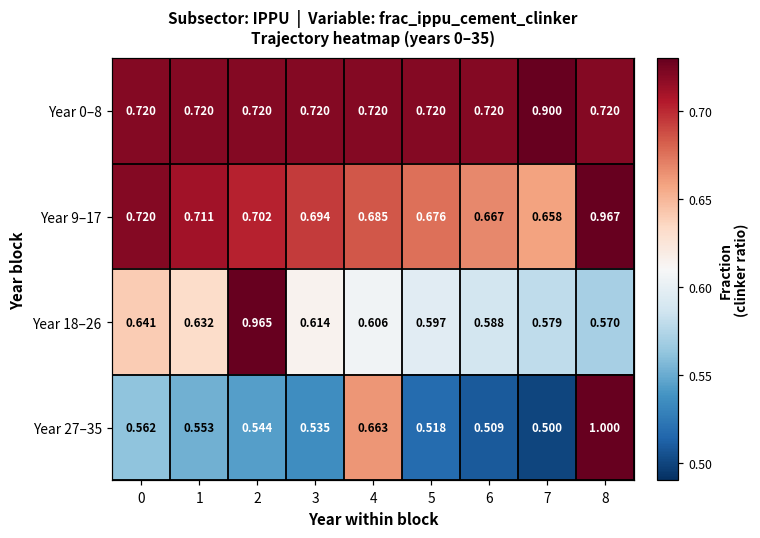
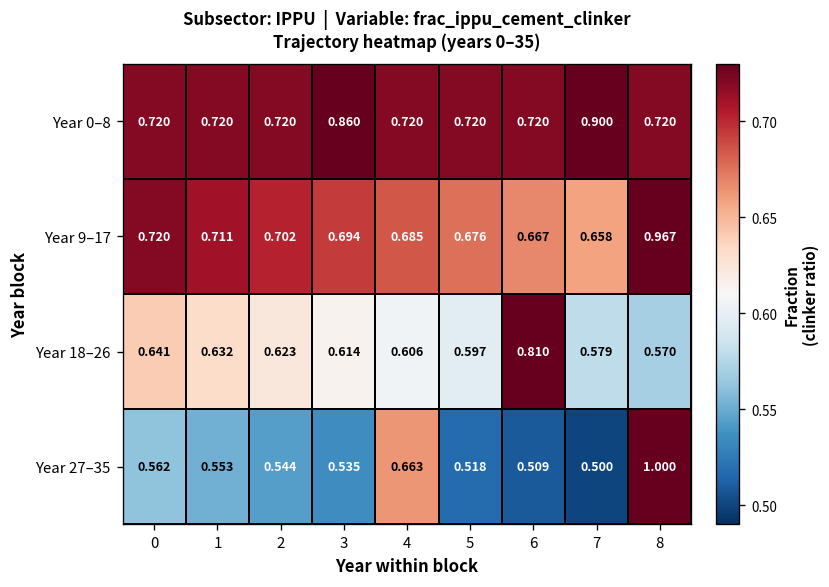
Year 0–8, 3: 0.720 -> 0.860
Year 18–26, 2: 0.965 -> 0.623
Year 18–26, 6: 0.588 -> 0.810
